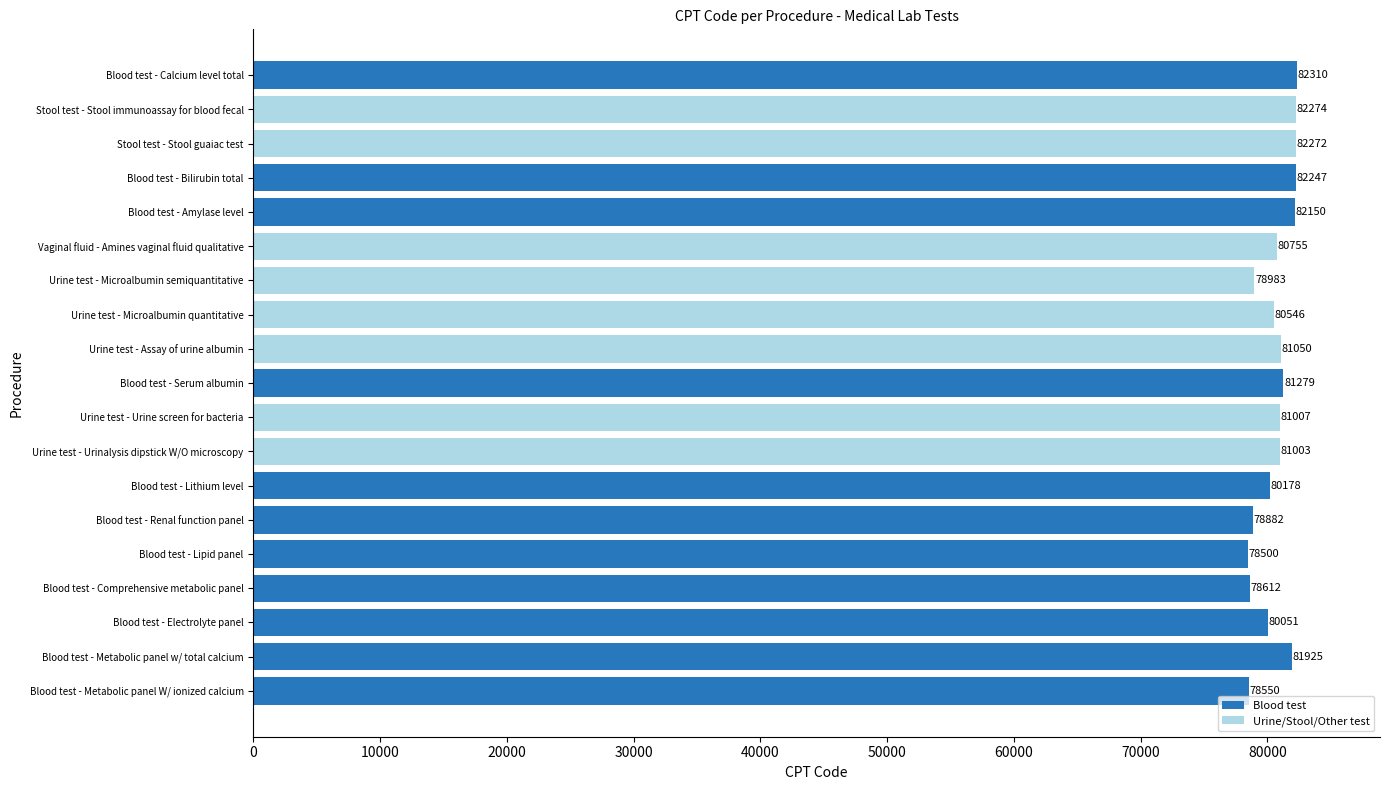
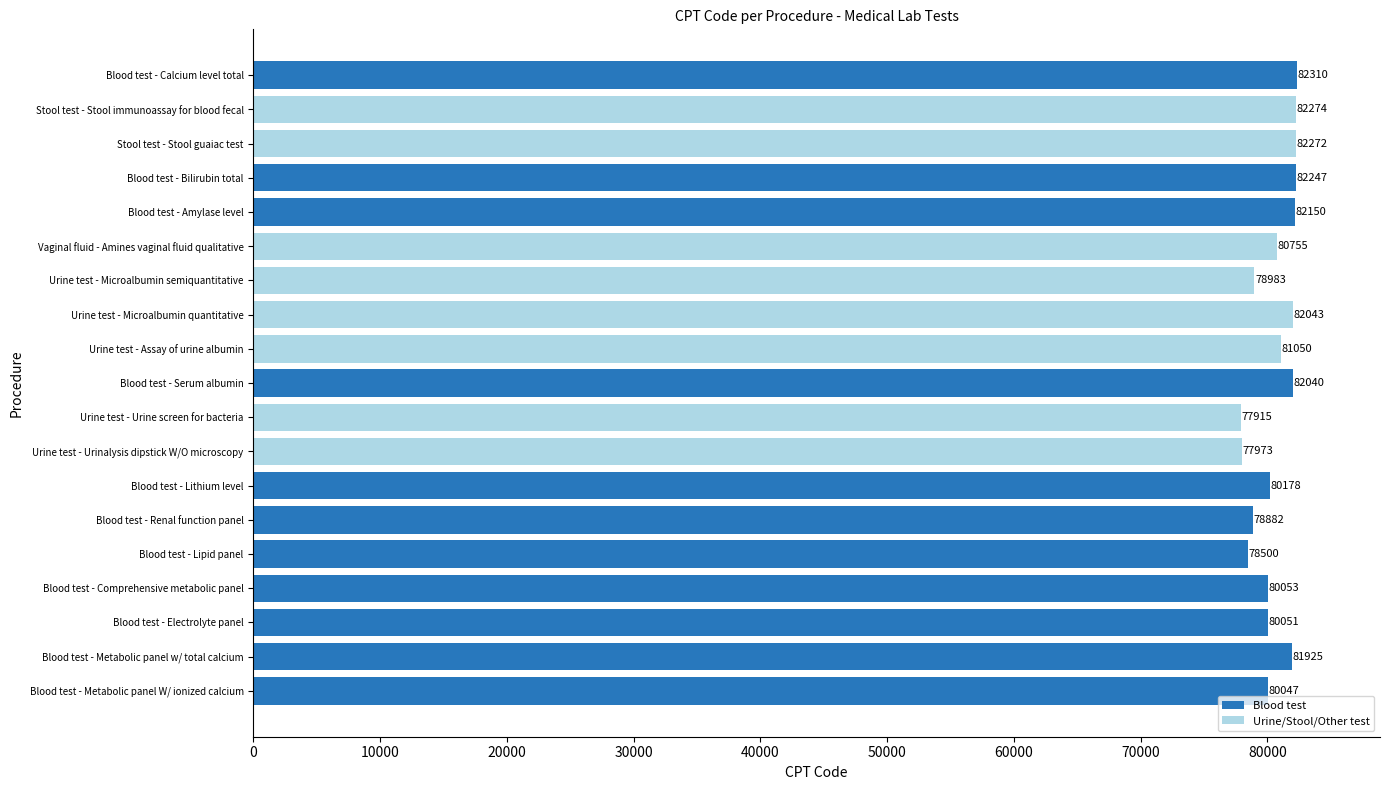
Urine test - Microalbumin quantitative: 80546 -> 82043
Blood test - Serum albumin: 81279 -> 82040
Urine test - Urine screen for bacteria: 81007 -> 77915
Urine test - Urinalysis dipstick W/O microscopy: 81003 -> 77973
Blood test - Comprehensive metabolic panel: 78612 -> 80053
Blood test - Metabolic panel W/ ionized calcium: 78550 -> 80047
